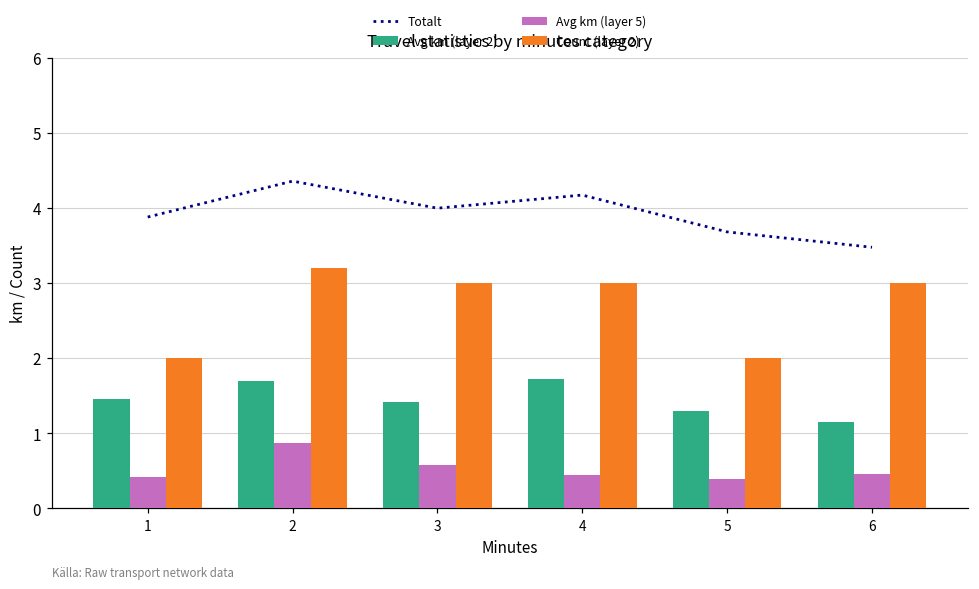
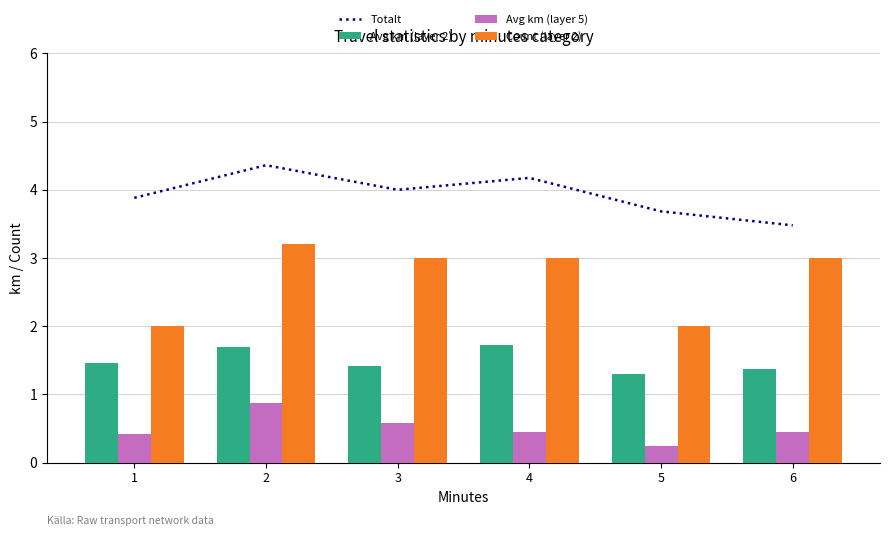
Avg km (layer 5), 5: 0.4 -> 0.2
Avg km (layer 2), 6: 1.2 -> 1.4
